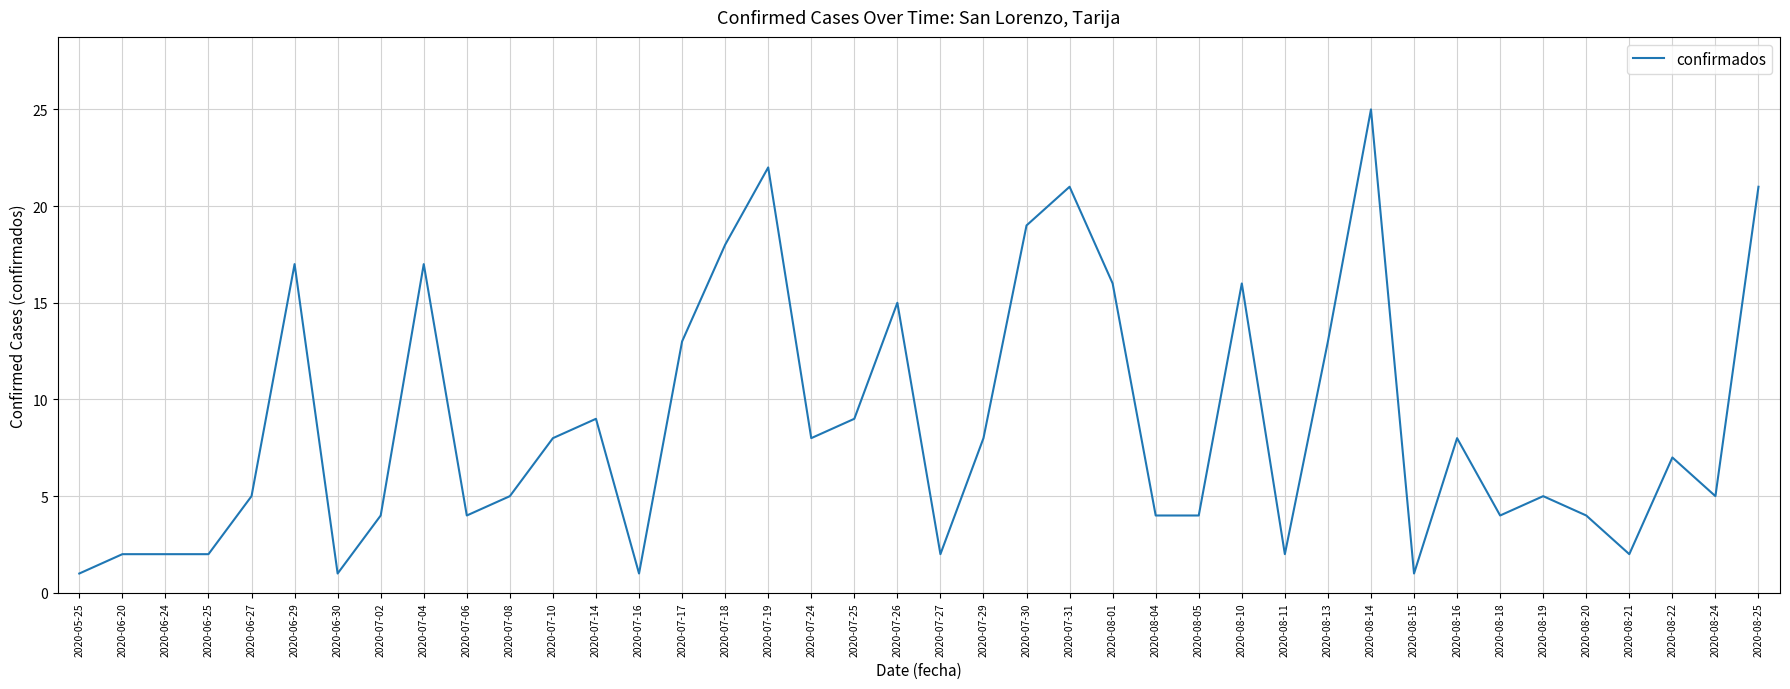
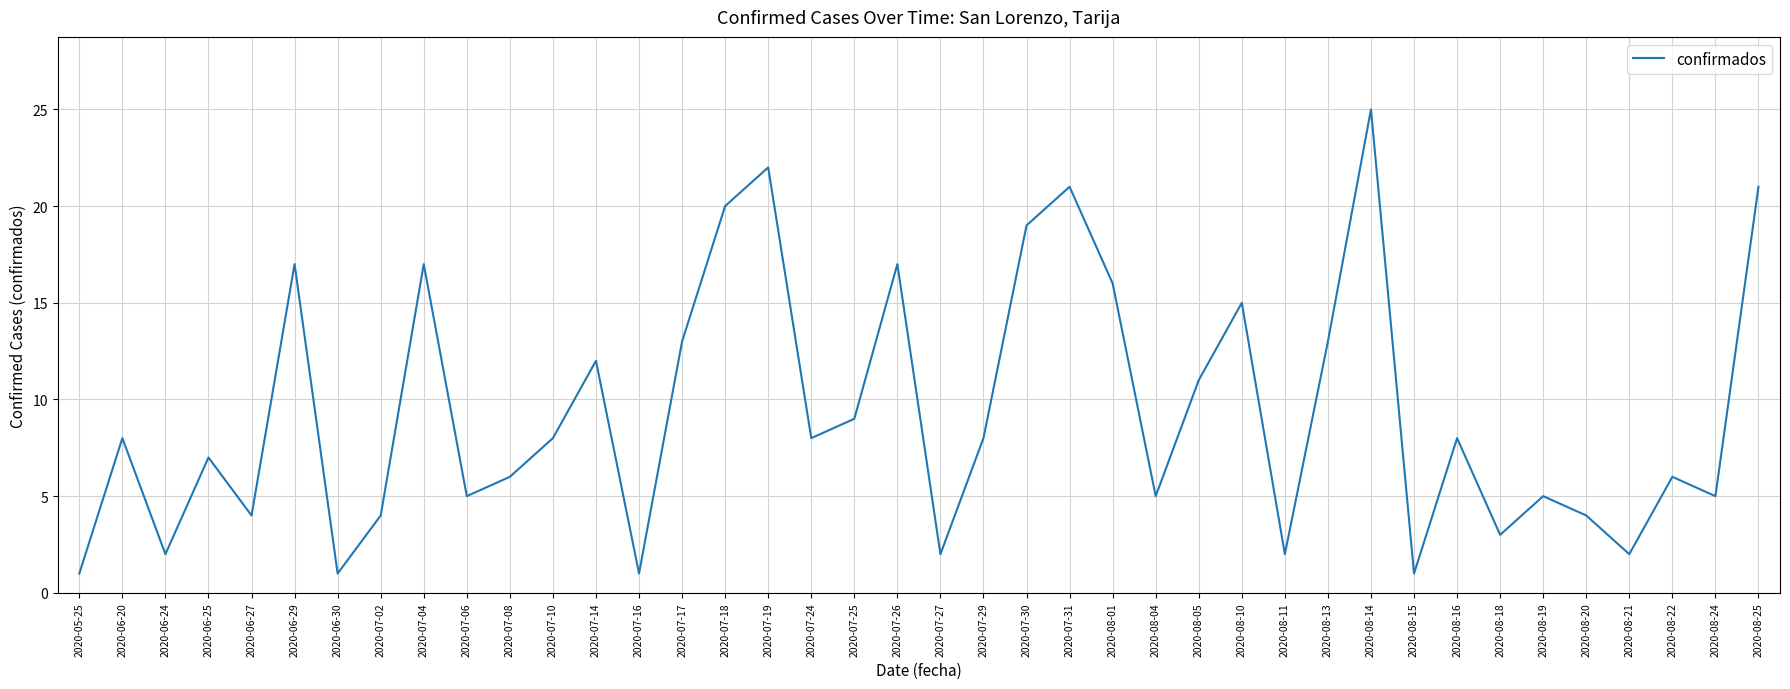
2020-06-20: 2 -> 8
2020-06-25: 2 -> 7
2020-06-27: 5 -> 4
2020-07-06: 4 -> 5
2020-07-08: 5 -> 6
2020-07-14: 9 -> 12
2020-07-18: 18 -> 20
2020-07-26: 15 -> 17
2020-08-04: 4 -> 5
2020-08-05: 4 -> 11
2020-08-10: 16 -> 15
2020-08-18: 4 -> 3
2020-08-22: 7 -> 6
